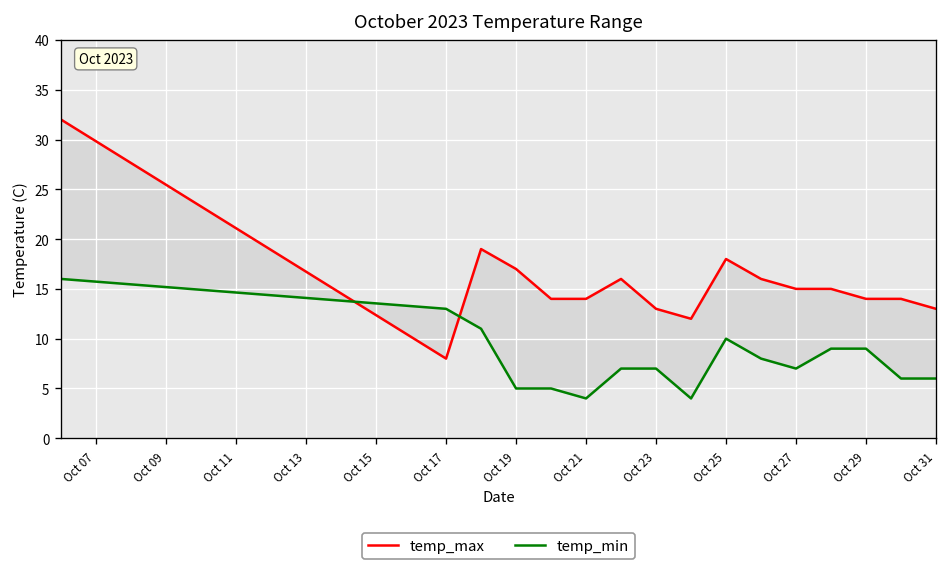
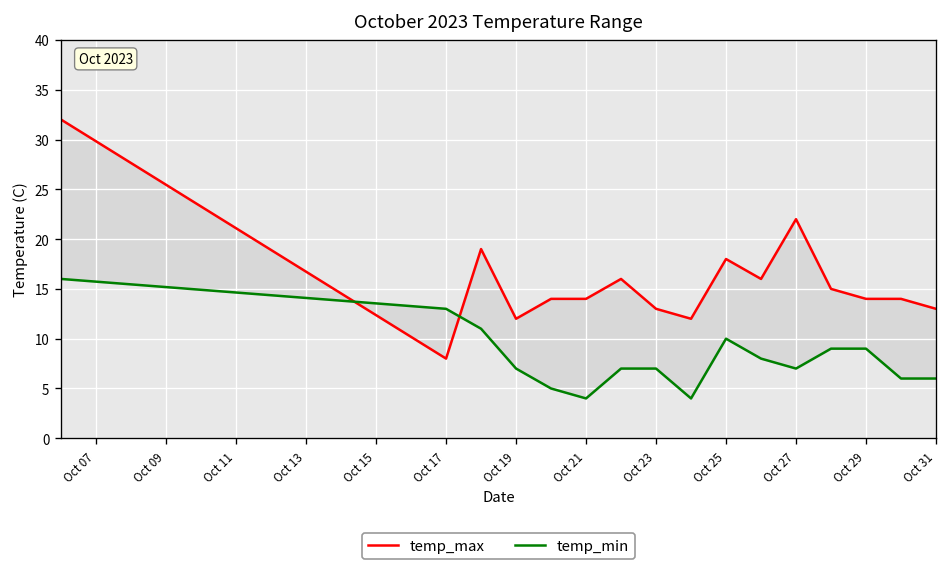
temp_max, Oct 19: 17 -> 12
temp_min, Oct 19: 5 -> 7
temp_max, Oct 27: 15 -> 22
